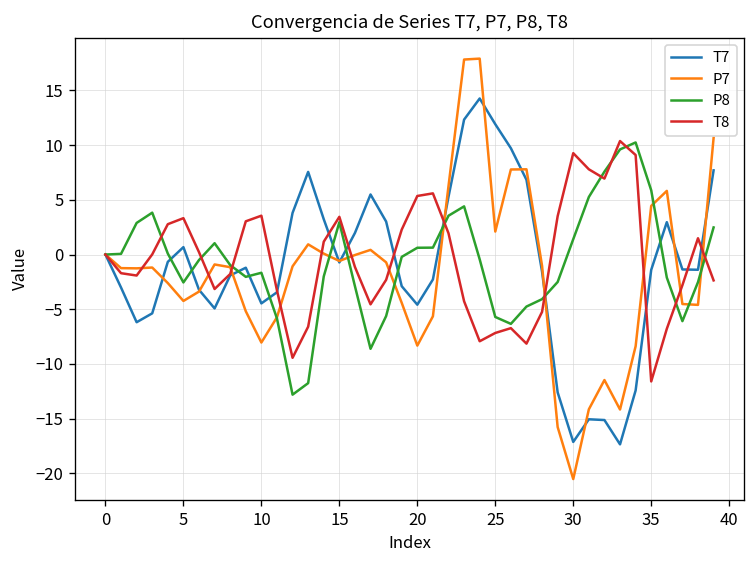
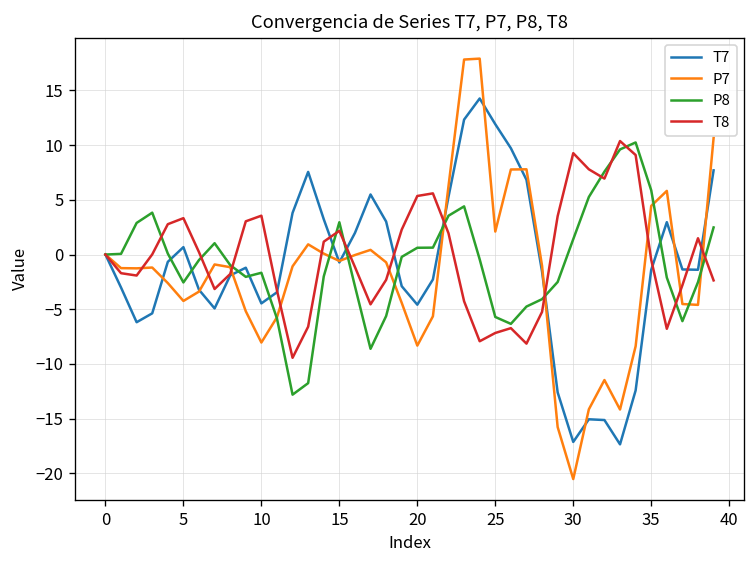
T8, 15: 3 -> 2
T8, 35: -12 -> 0
